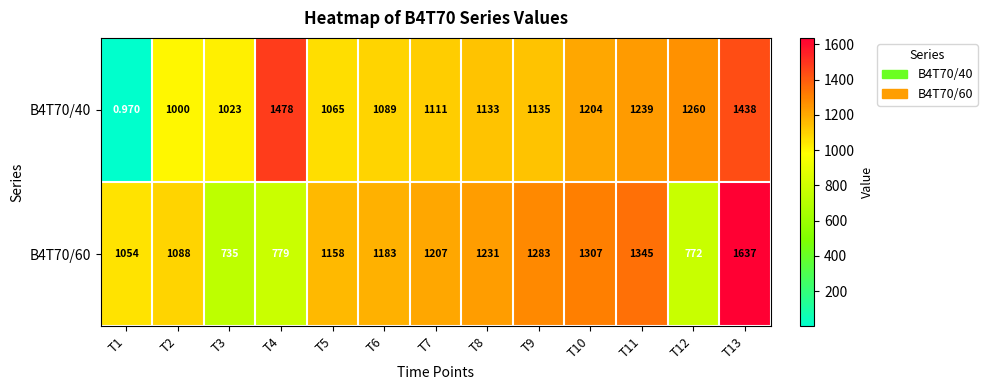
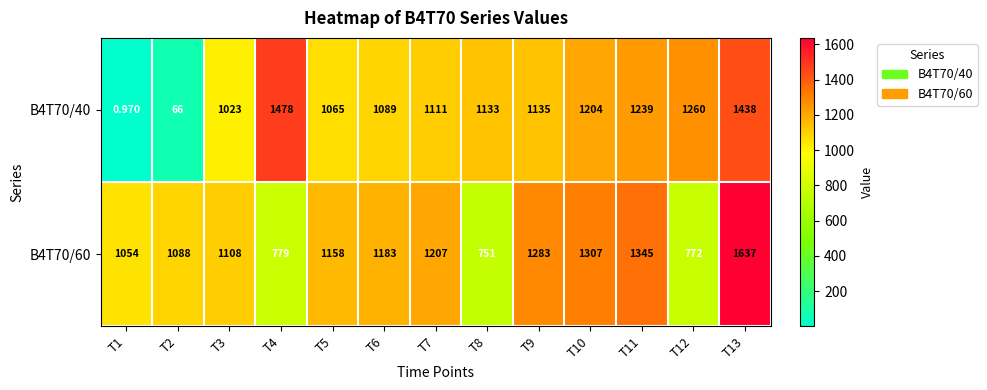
B4T70/40, T2: 1000 -> 66
B4T70/60, T3: 735 -> 1108
B4T70/60, T8: 1231 -> 751
